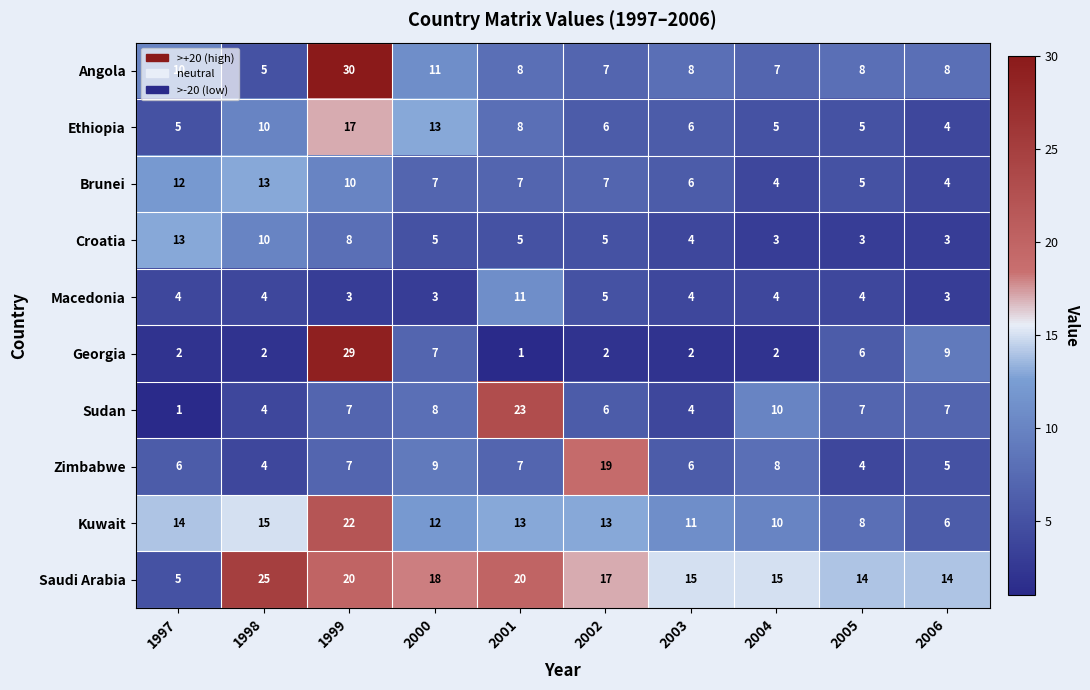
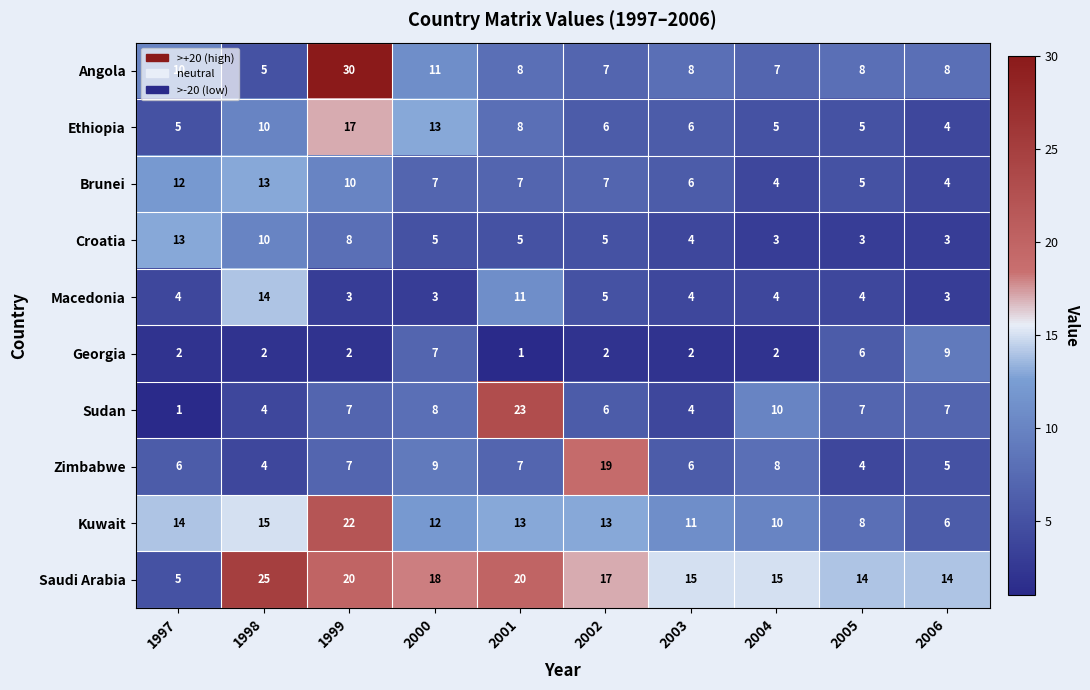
Macedonia, 1998: 4 -> 14
Georgia, 1999: 29 -> 2
